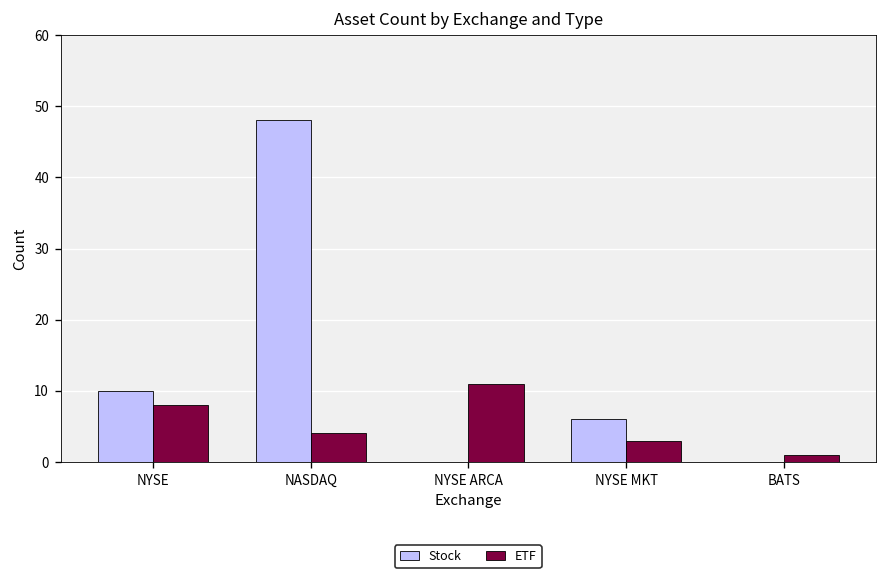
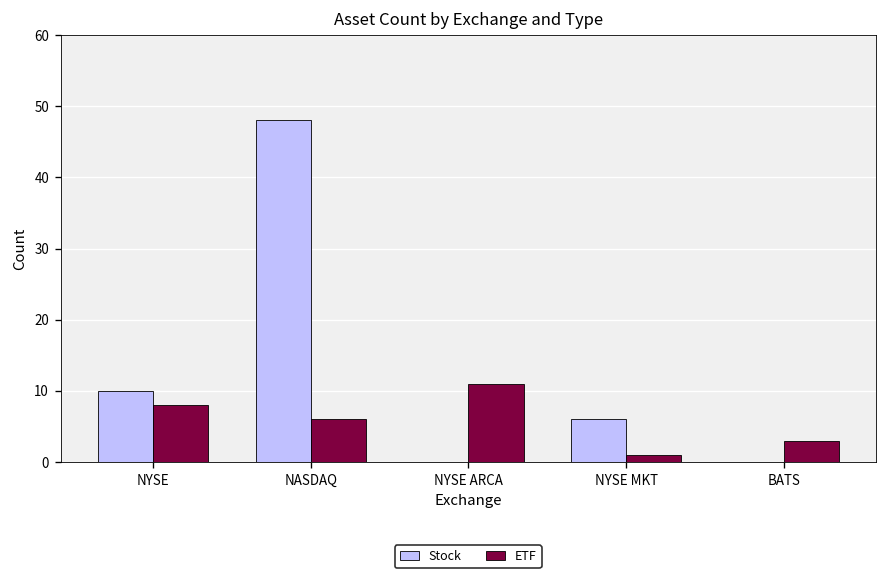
ETF, NASDAQ: 4 -> 6
ETF, NYSE MKT: 3 -> 1
ETF, BATS: 1 -> 3
